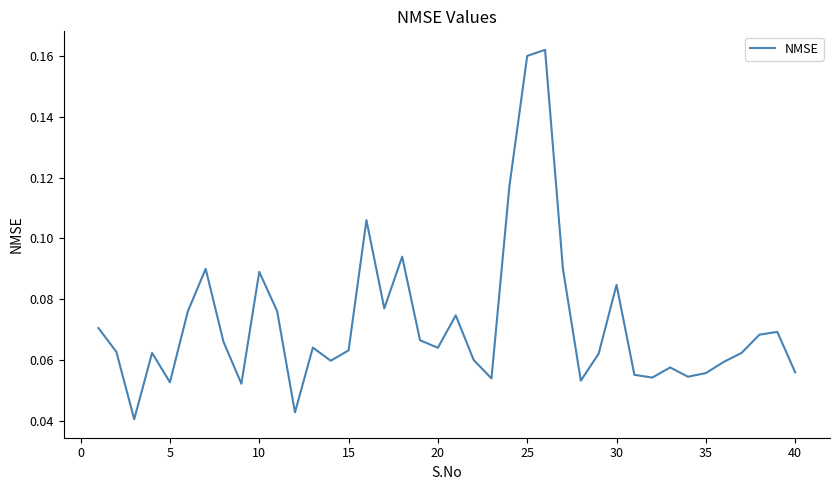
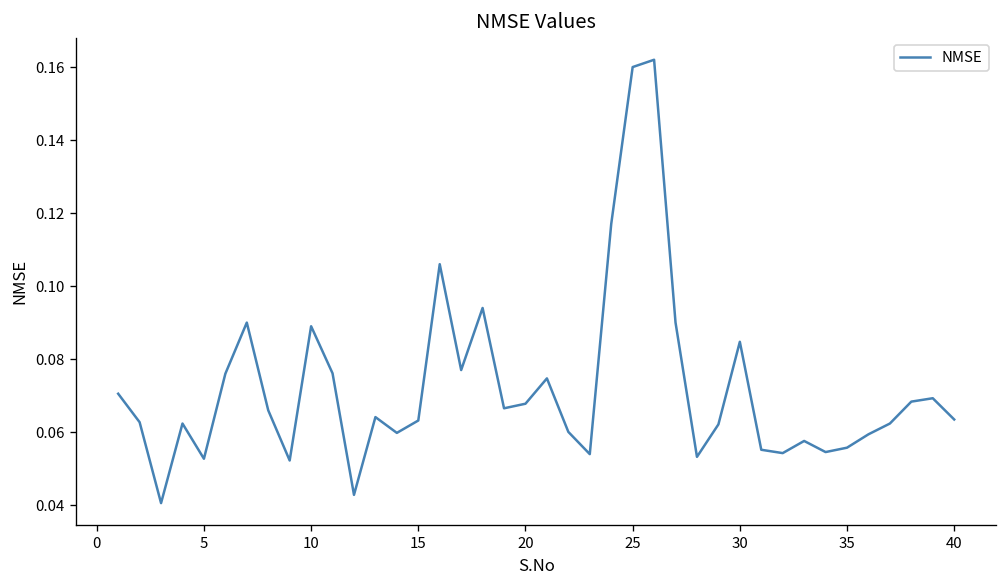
20: 0.064 -> 0.068
40: 0.056 -> 0.063
